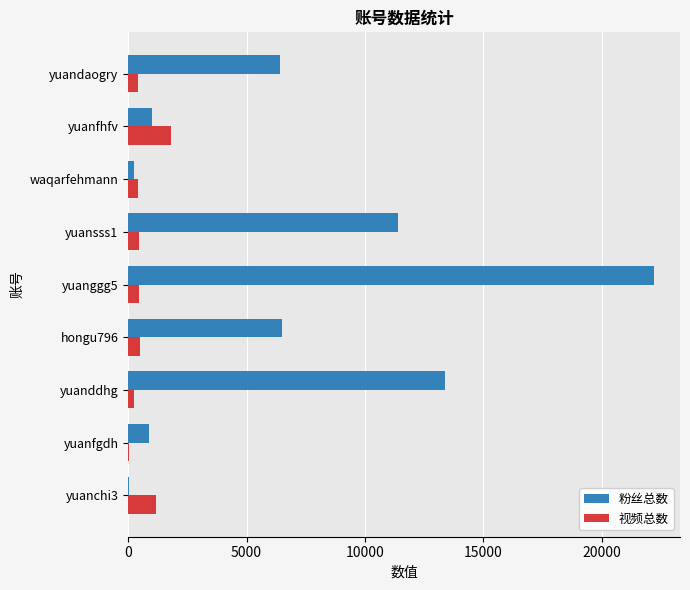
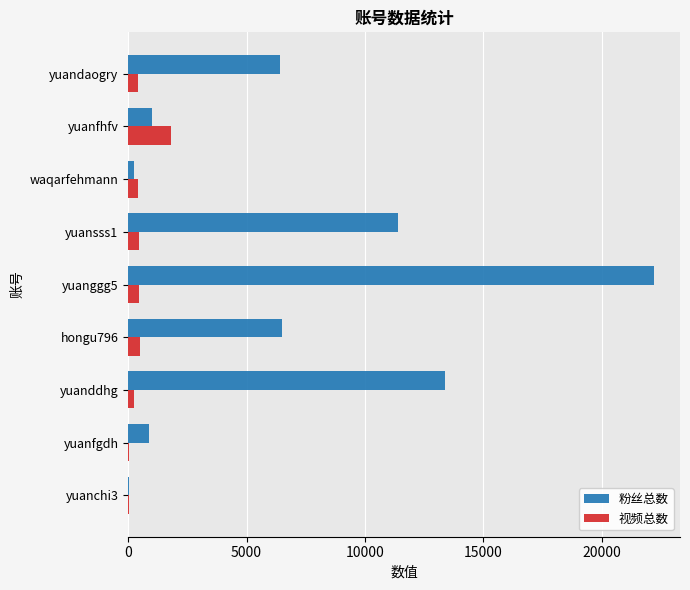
视频总数, yuanchi3: 1200 -> 0
